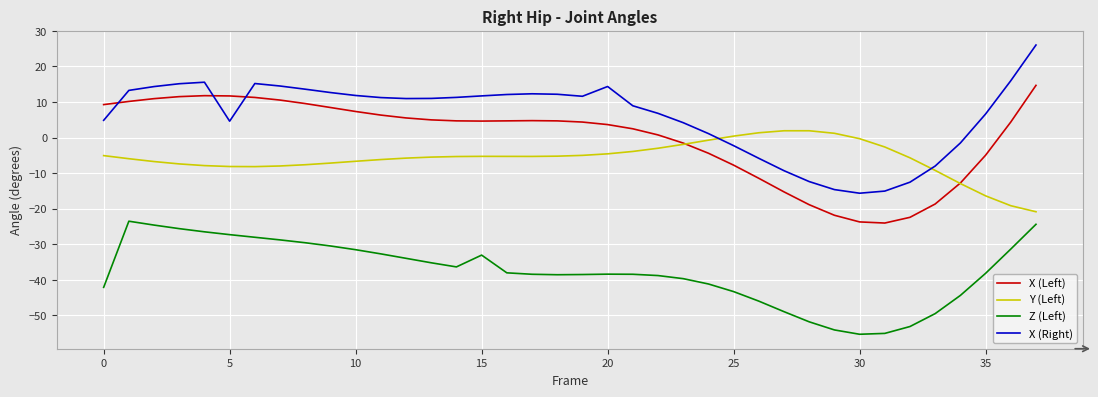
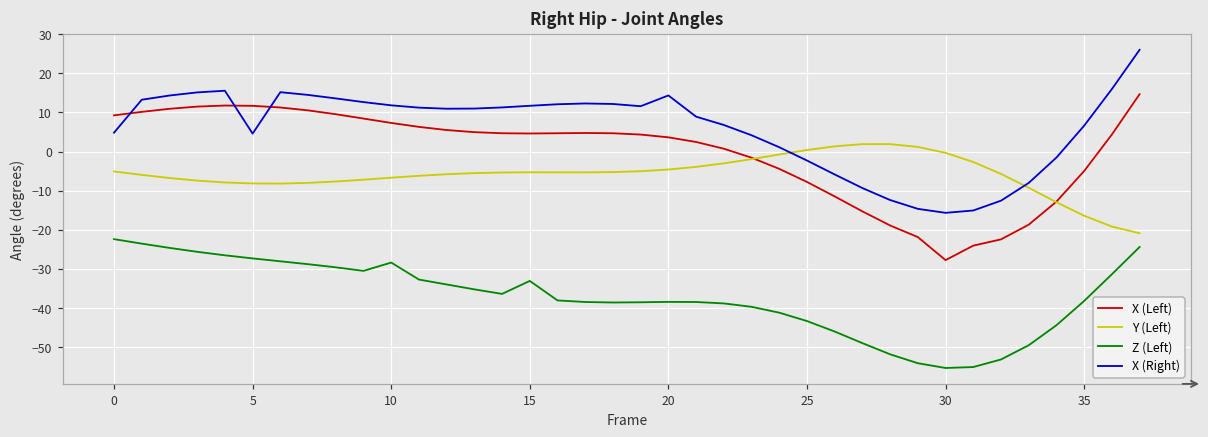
Z (Left), 0: -42 -> -22
Z (Left), 10: -32 -> -28
X (Left), 30: -24 -> -28
